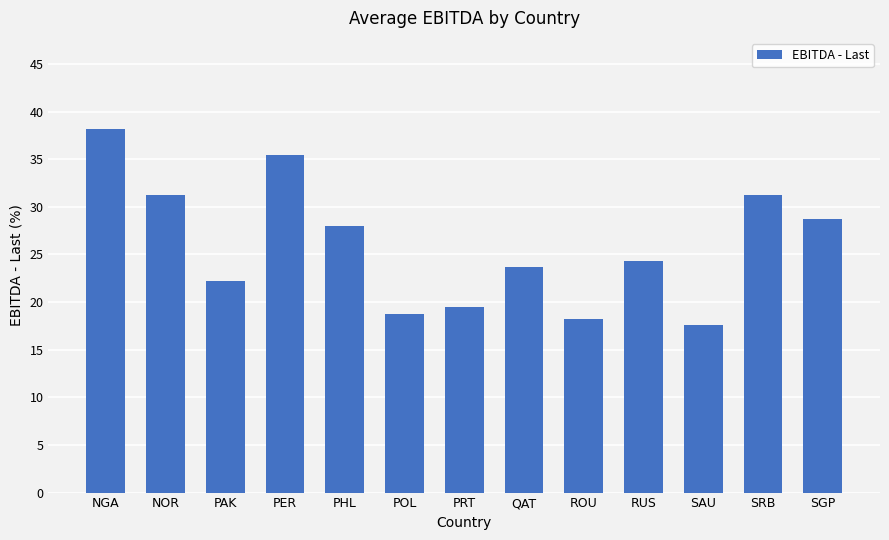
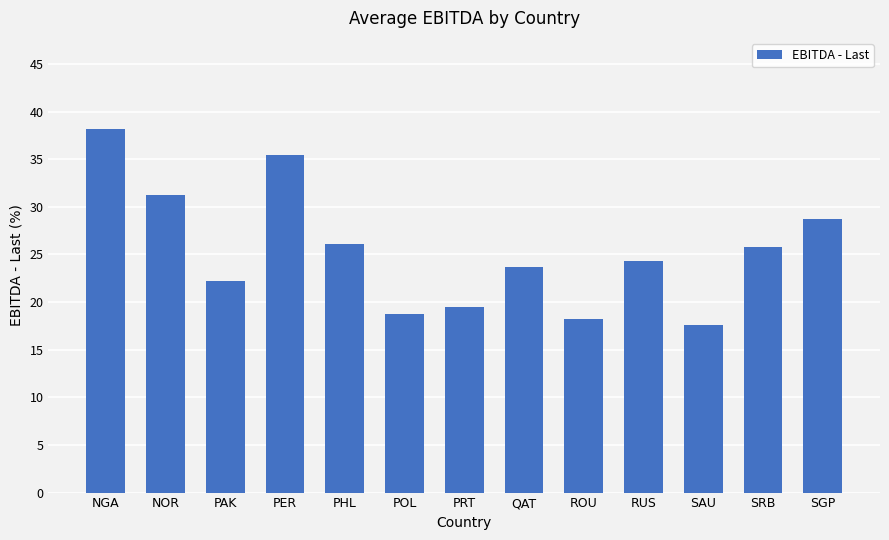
PHL: 28 -> 26
SRB: 31 -> 26
